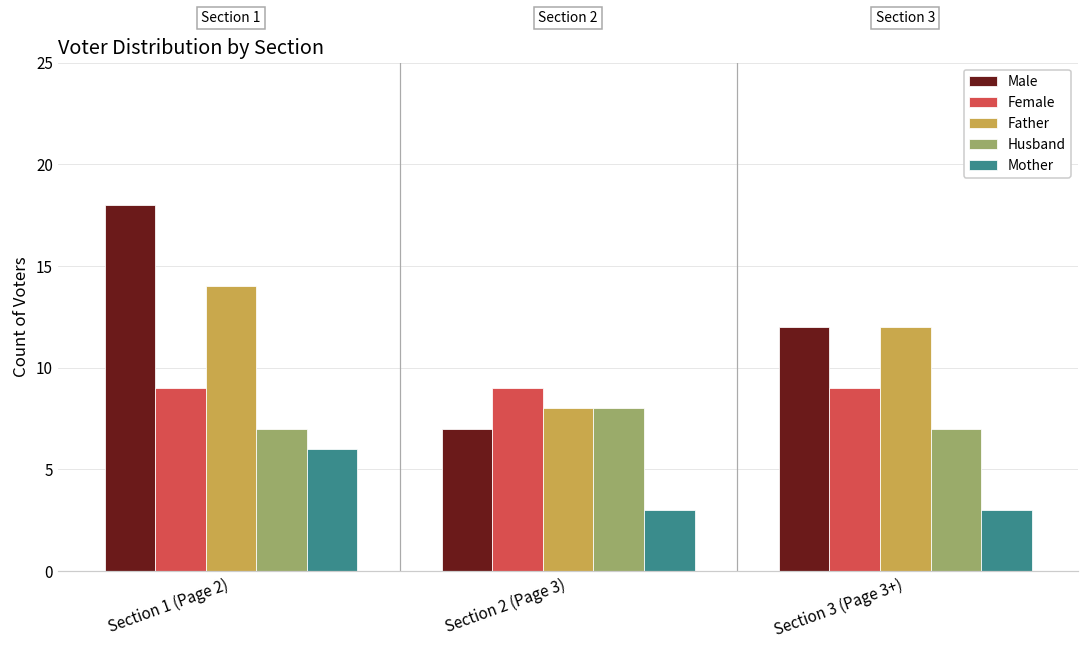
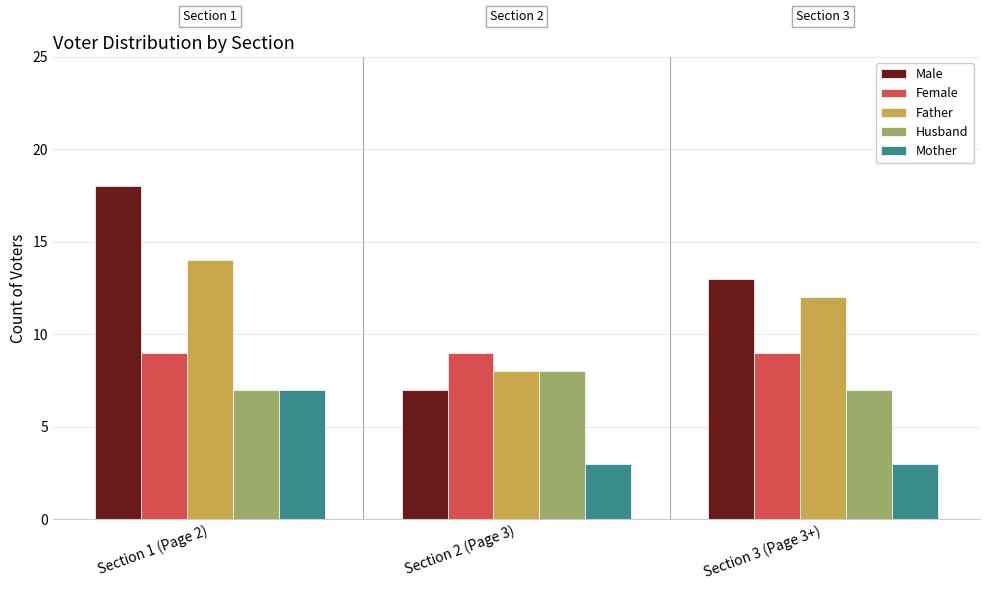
Mother, Section 1 (Page 2): 6 -> 7
Male, Section 3 (Page 3+): 12 -> 13
